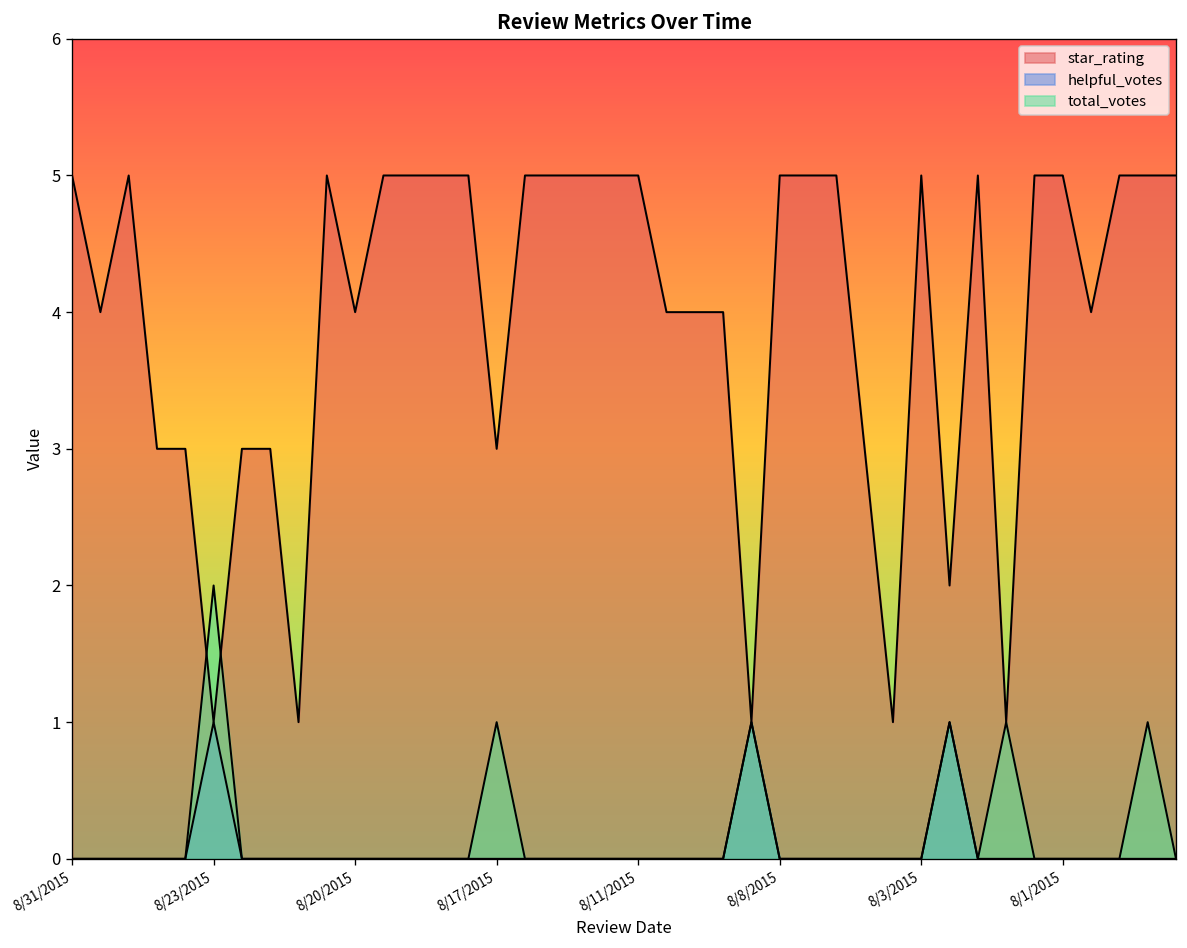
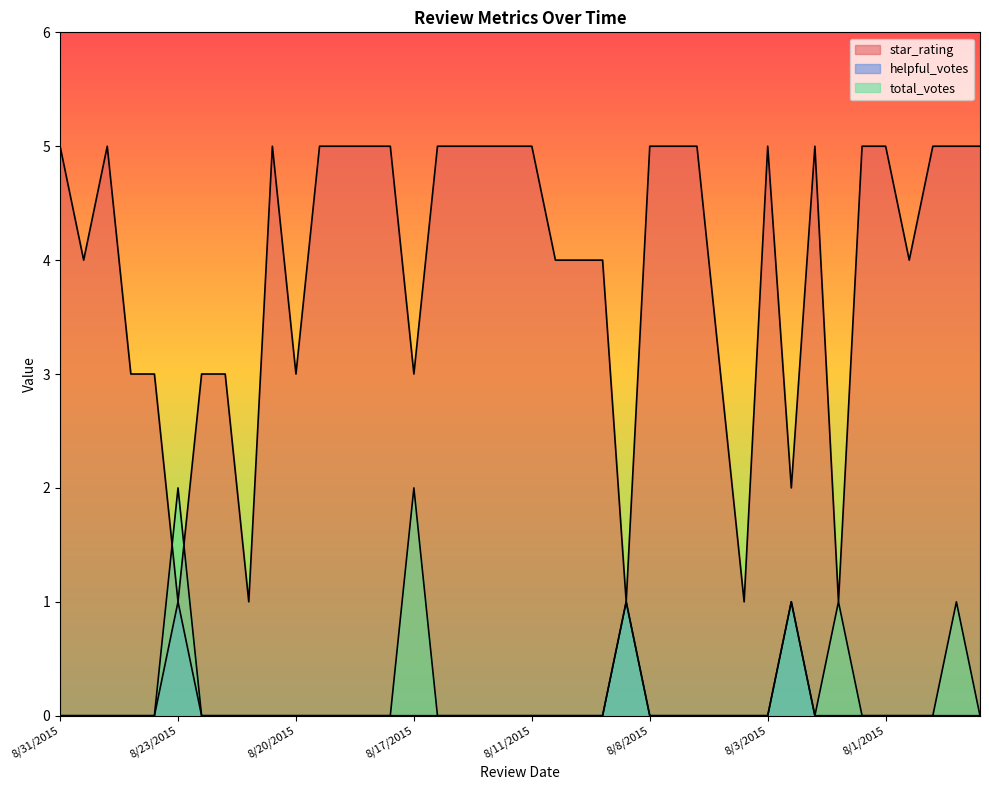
star_rating, 8/20/2015: 4 -> 3
total_votes, 8/17/2015: 1 -> 2
